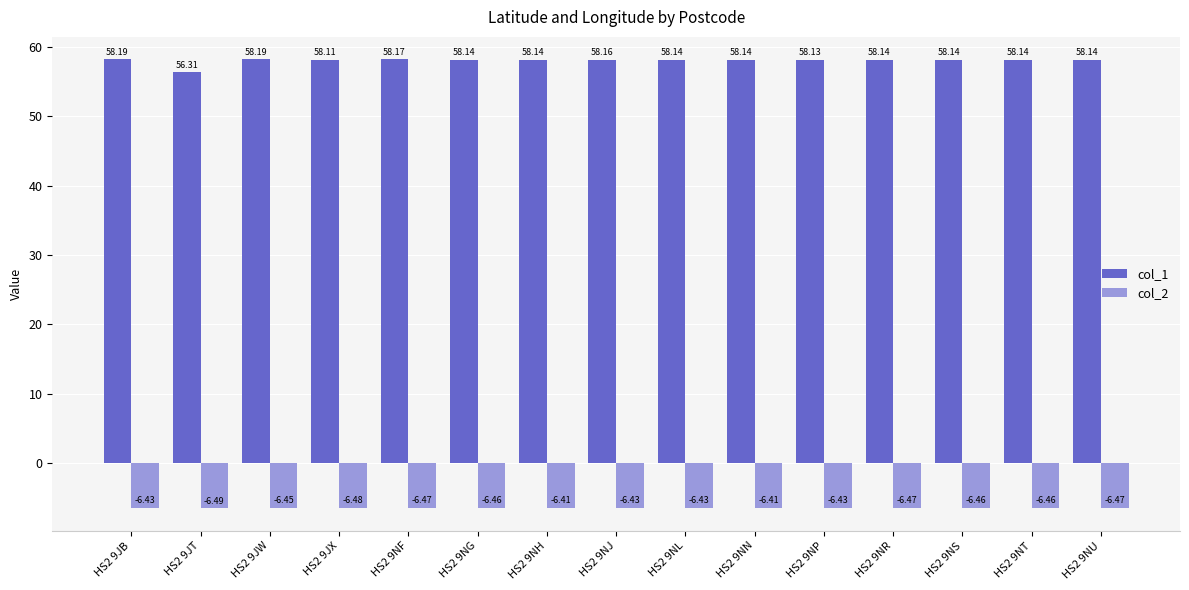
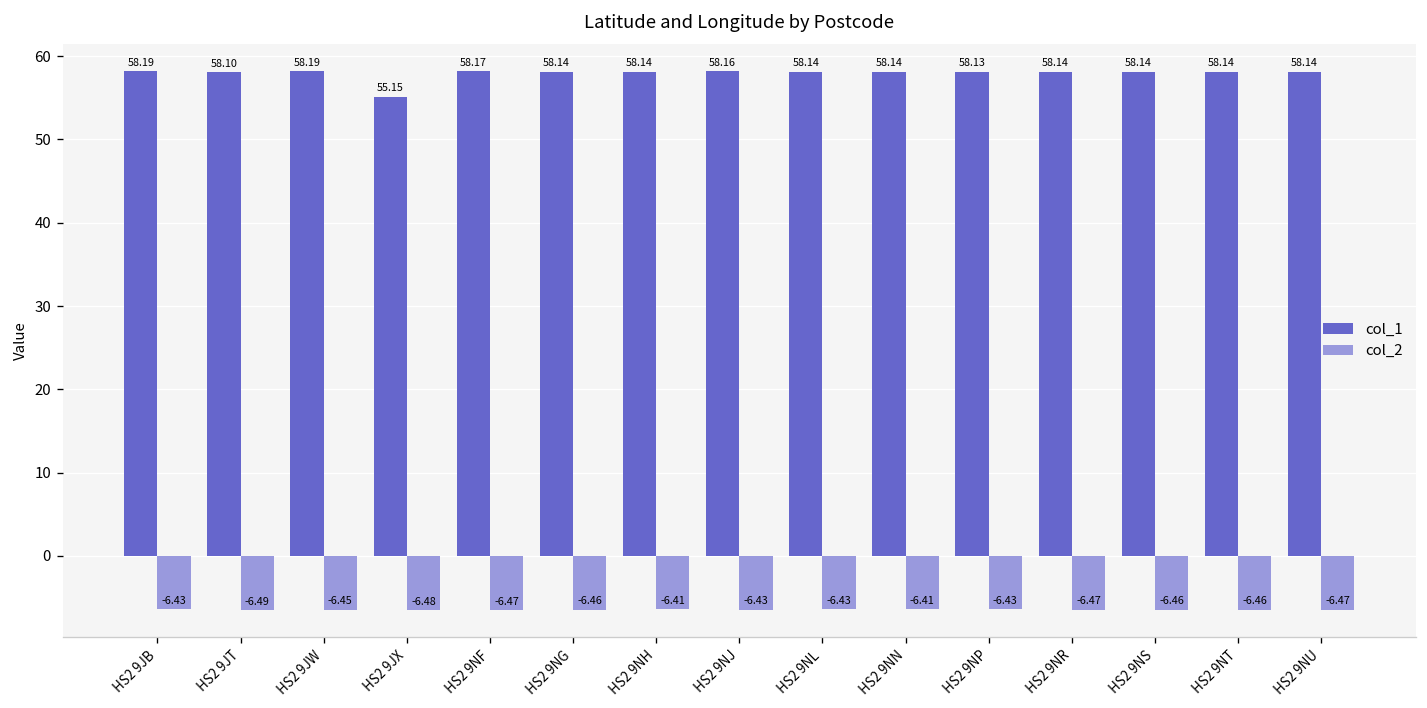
col_1, HS2 9JT: 56.31 -> 58.10
col_1, HS2 9JX: 58.11 -> 55.15
